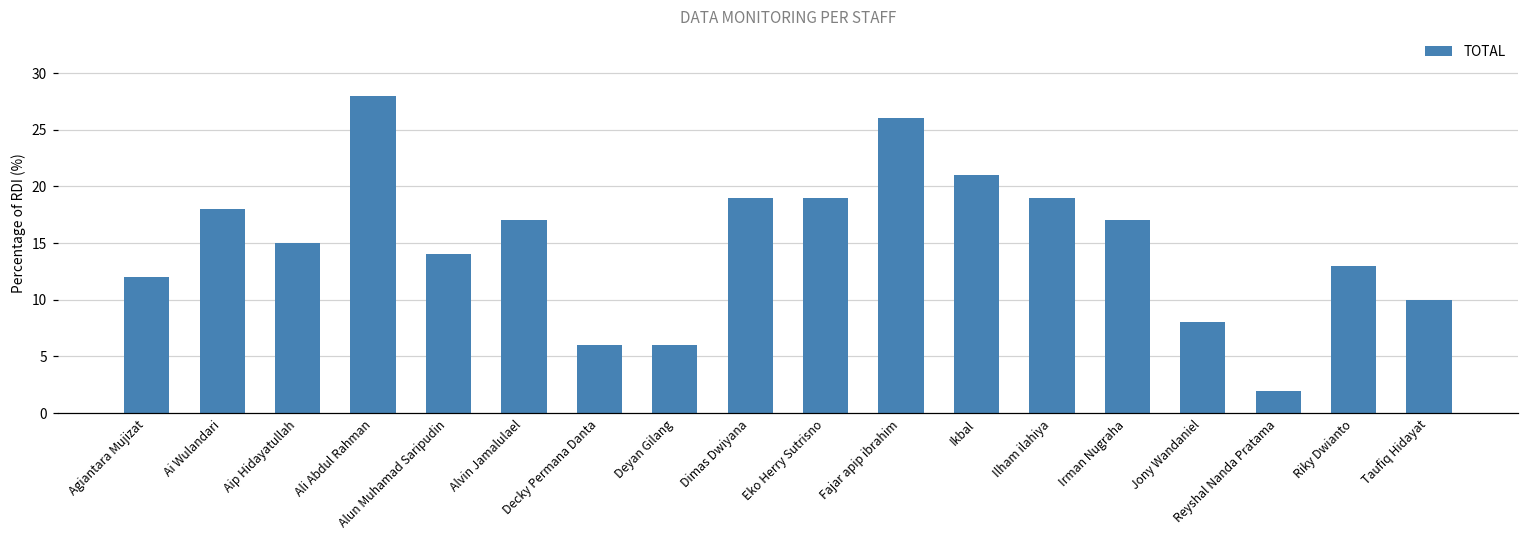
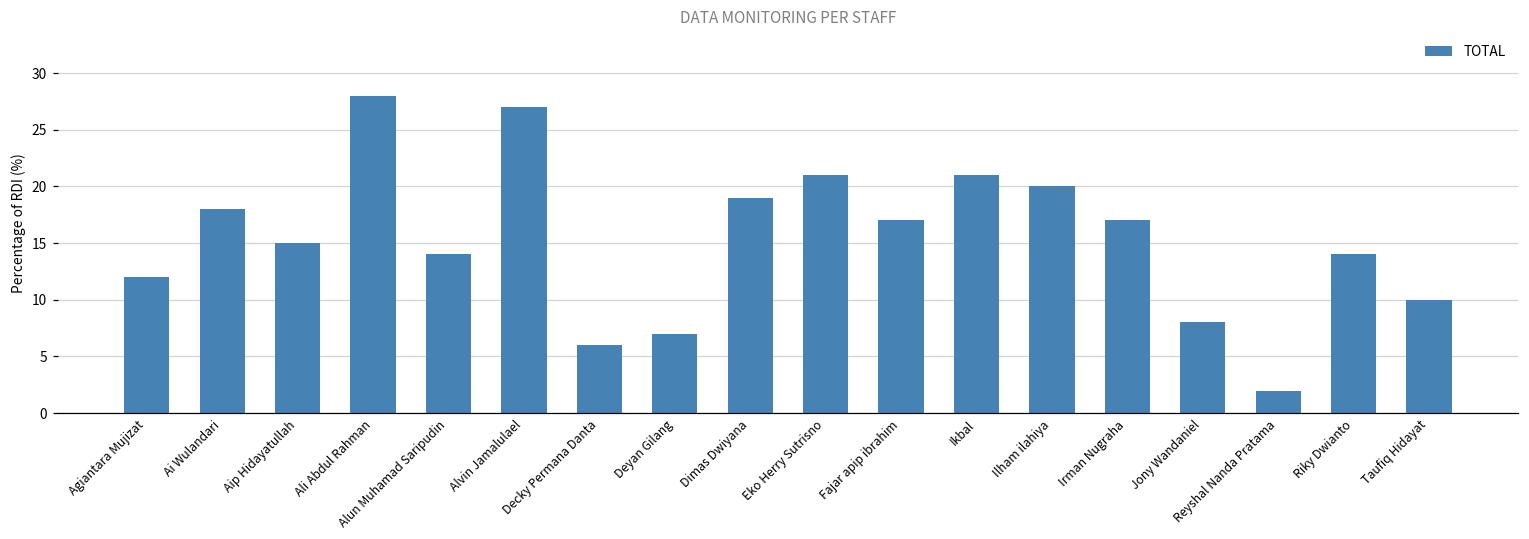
Alvin Jamalulael: 17 -> 27
Deyan Gilang: 6 -> 7
Eko Herry Sutrisno: 19 -> 21
Fajar apip ibrahim: 26 -> 17
Ilham ilahiya: 19 -> 20
Riky Dwianto: 13 -> 14
